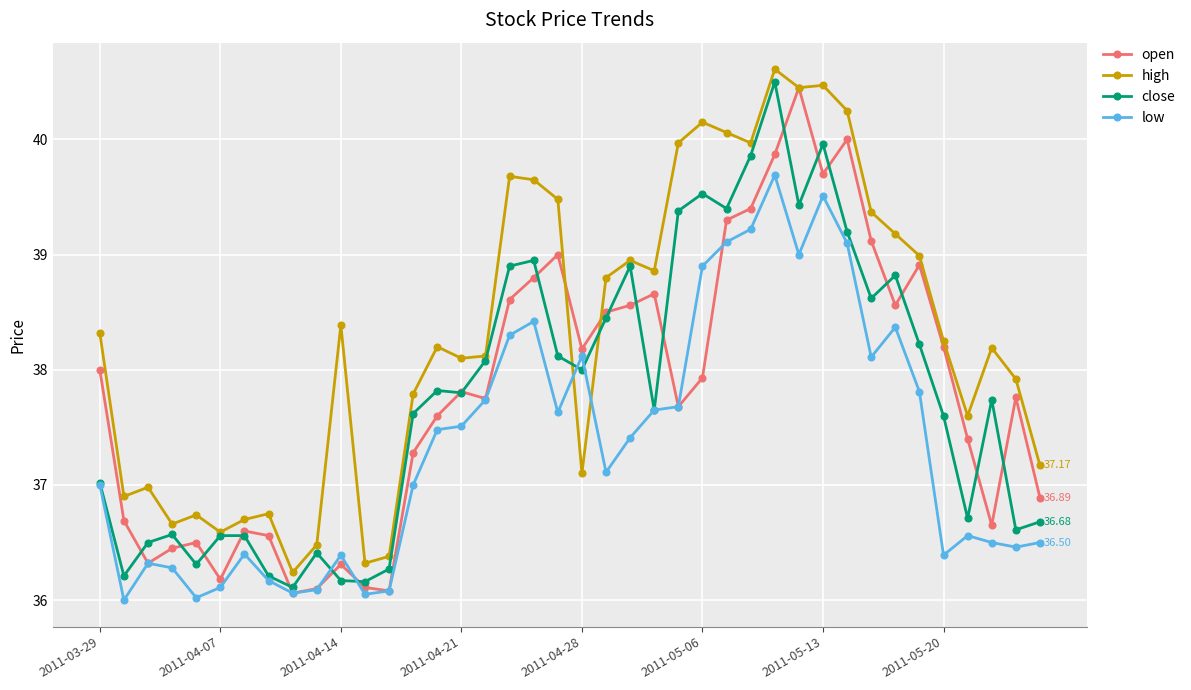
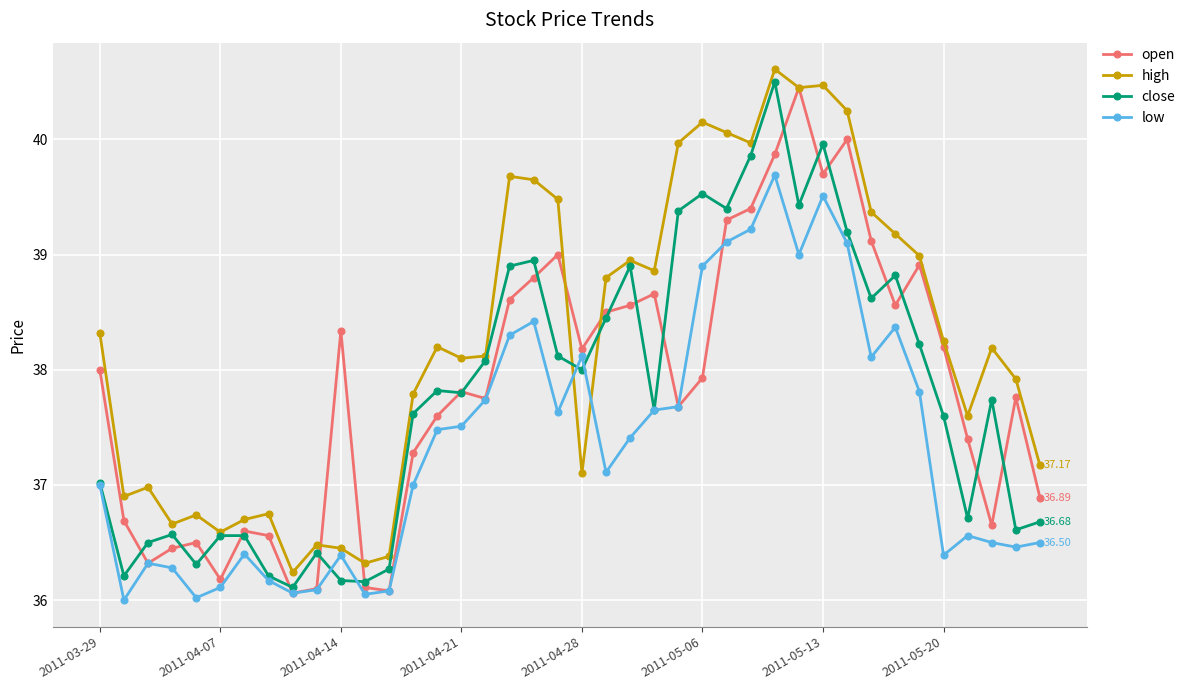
open, 2011-04-14: 36.31 -> 38.34
high, 2011-04-14: 38.39 -> 36.45
